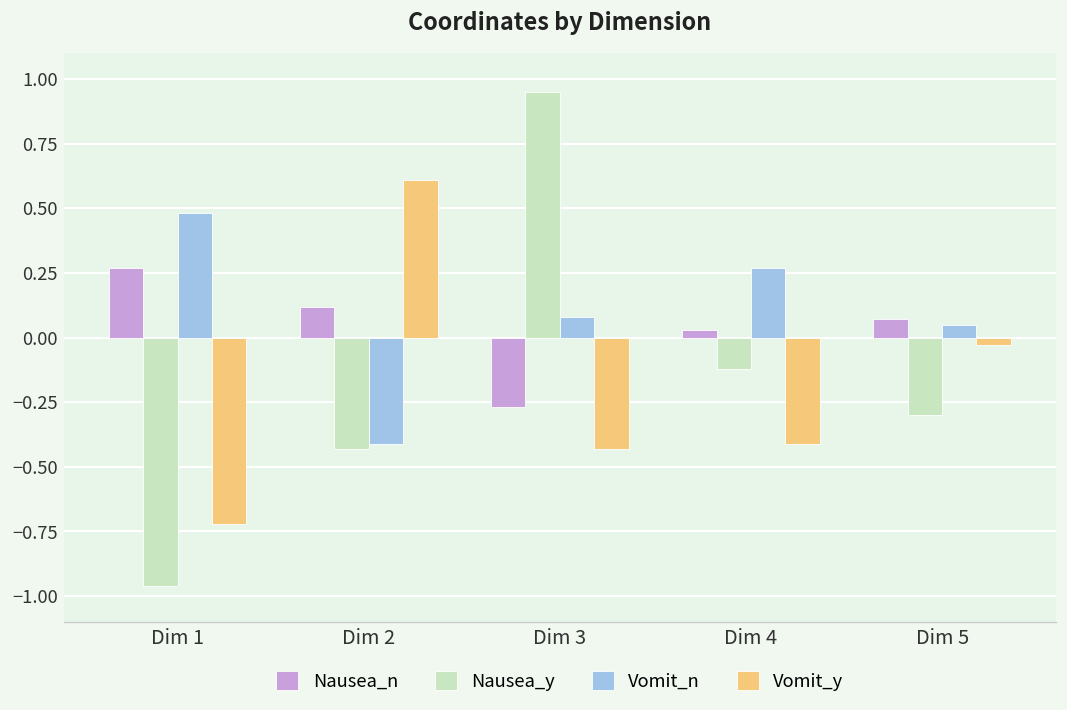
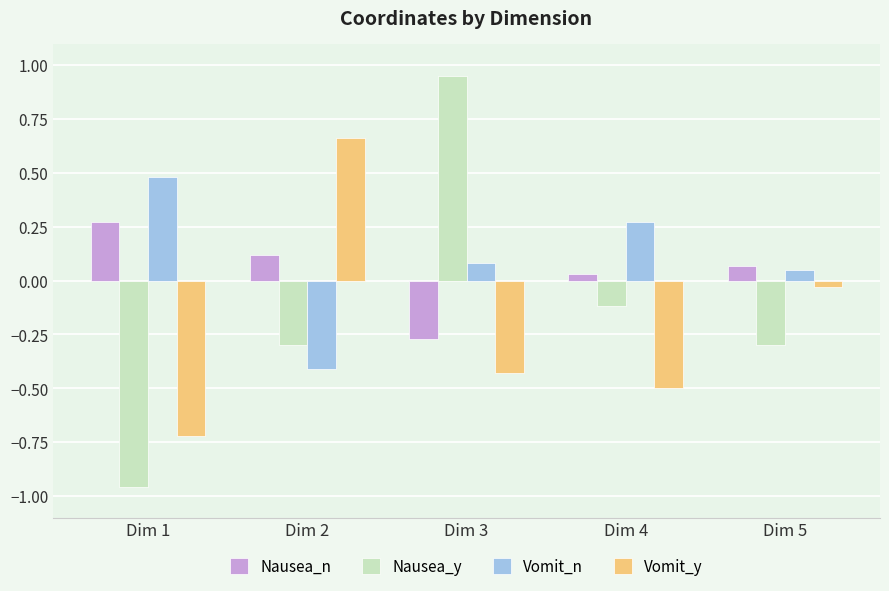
Nausea_y, Dim 2: -0.43 -> -0.30
Vomit_y, Dim 2: 0.61 -> 0.66
Vomit_y, Dim 4: -0.41 -> -0.50
